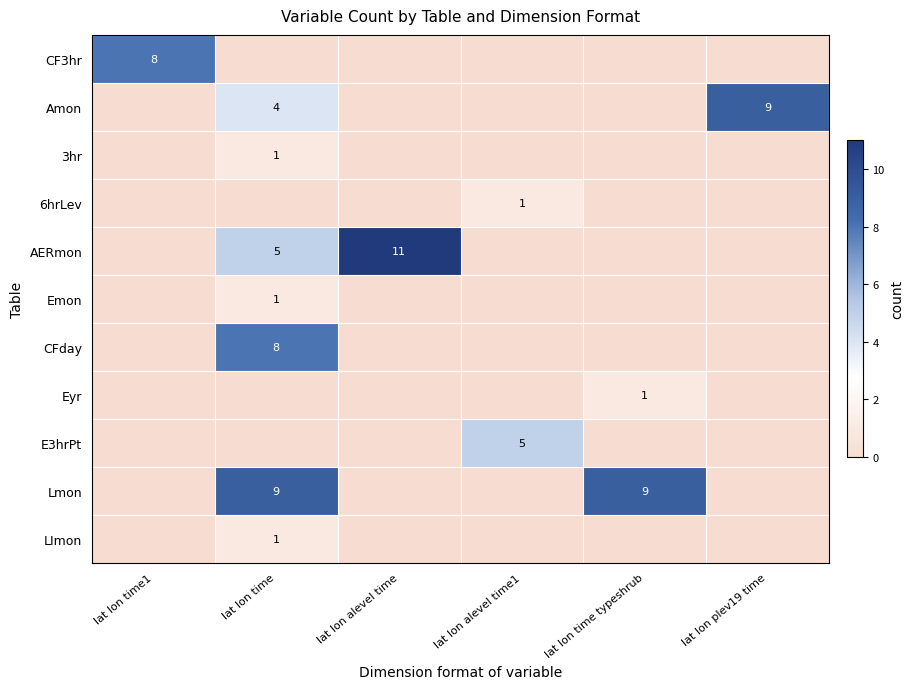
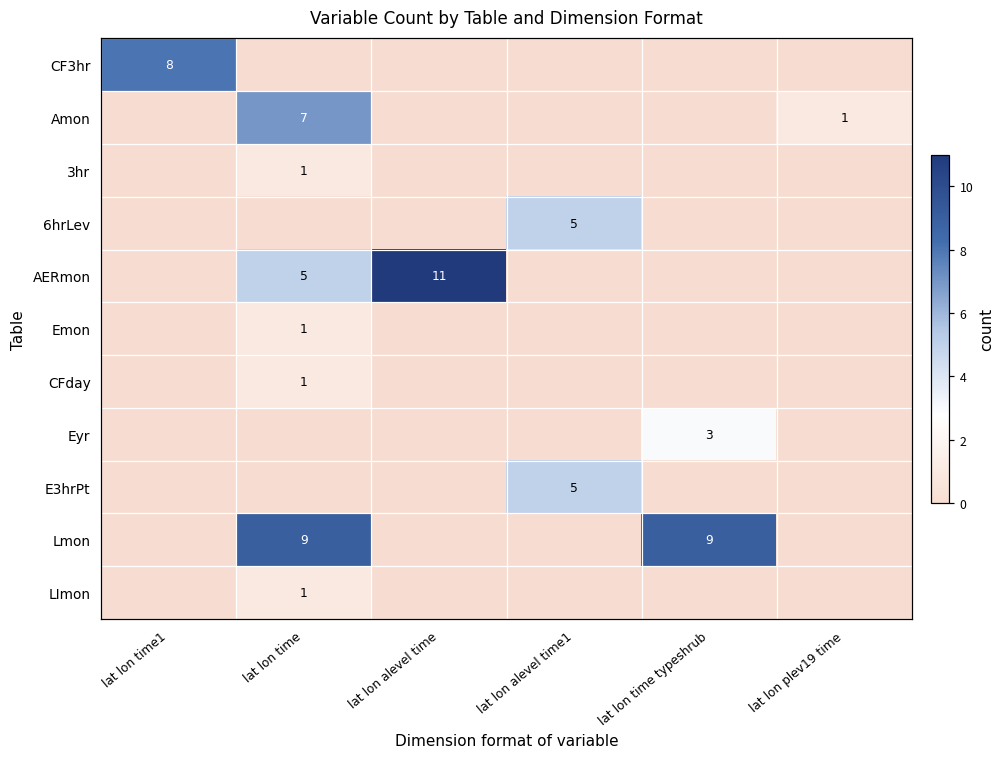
Amon, lat lon time: 4 -> 7
Amon, lat lon plev19 time: 9 -> 1
6hrLev, lat lon alevel time1: 1 -> 5
CFday, lat lon time: 8 -> 1
Eyr, lat lon time typeshrub: 1 -> 3
